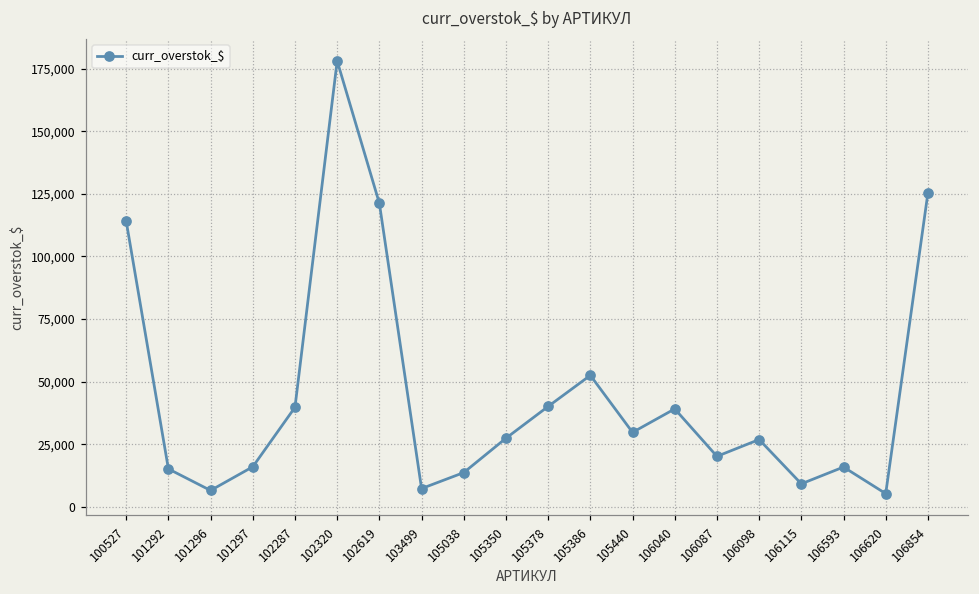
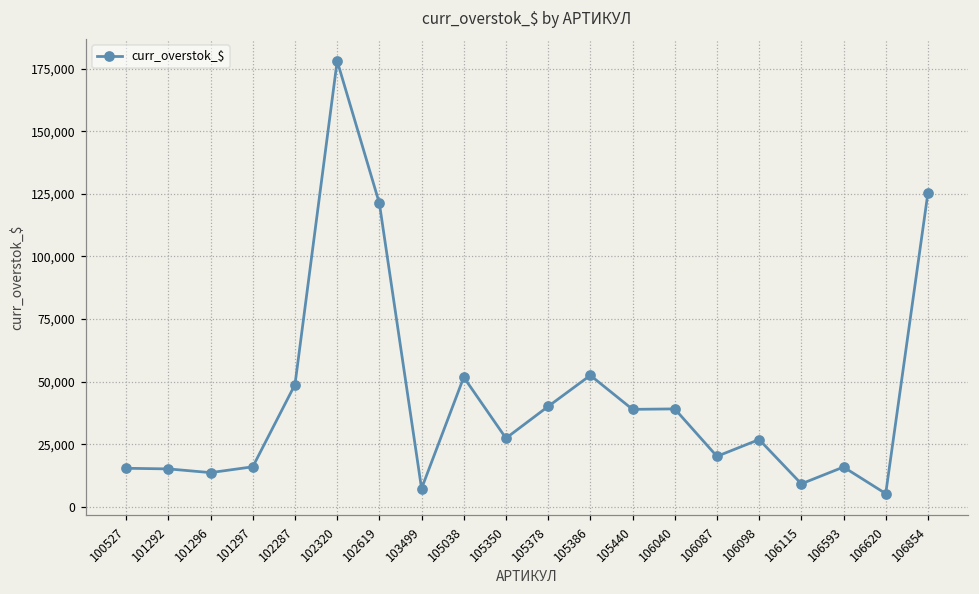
100527: 114,000 -> 15,000
101296: 7,000 -> 14,000
102287: 40,000 -> 49,000
105038: 14,000 -> 52,000
105440: 30,000 -> 39,000
